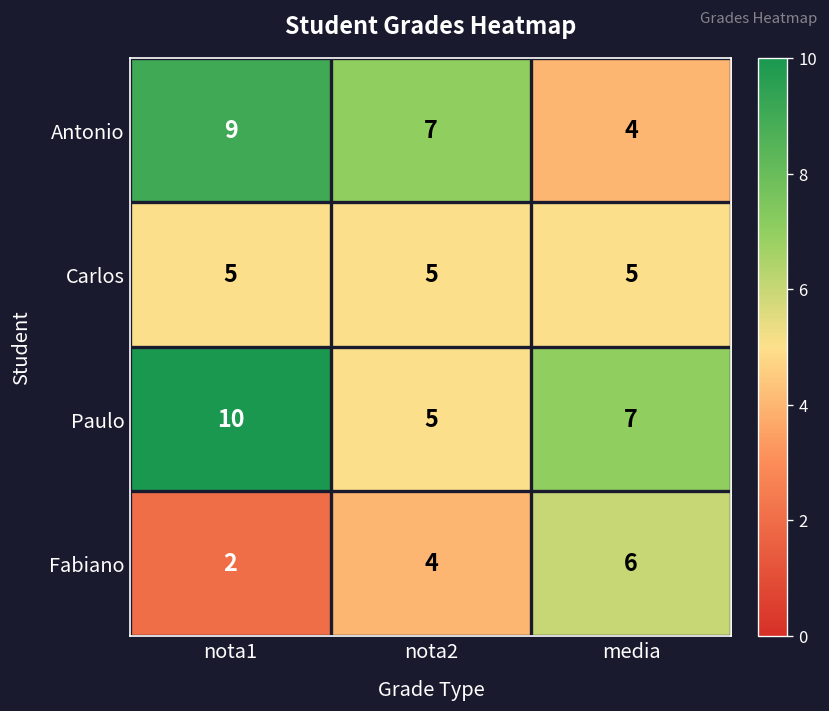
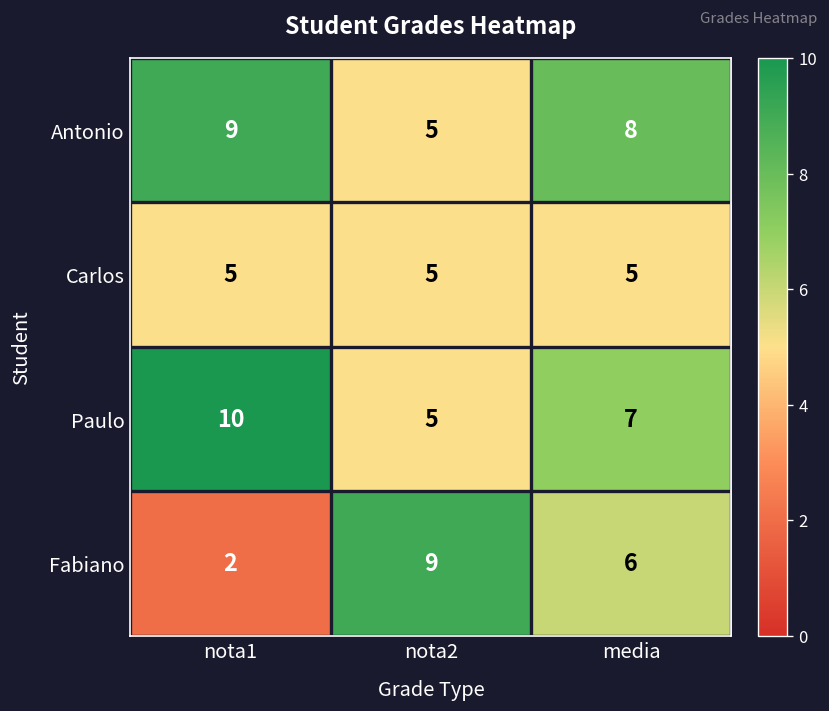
Antonio, nota2: 7 -> 5
Antonio, media: 4 -> 8
Fabiano, nota2: 4 -> 9
